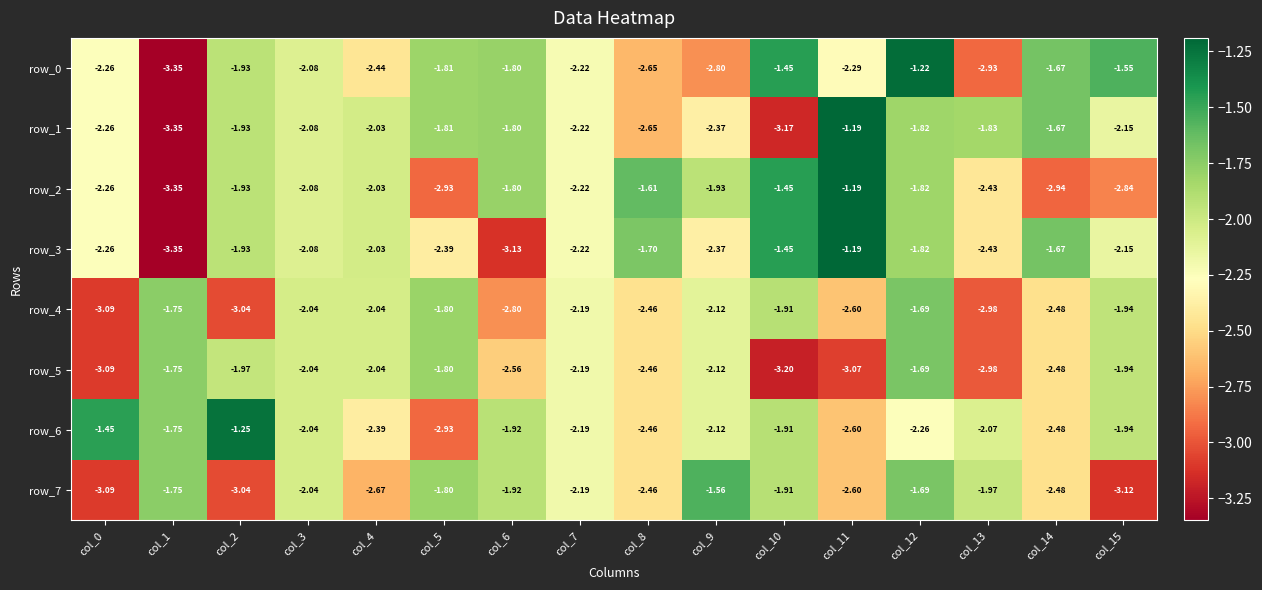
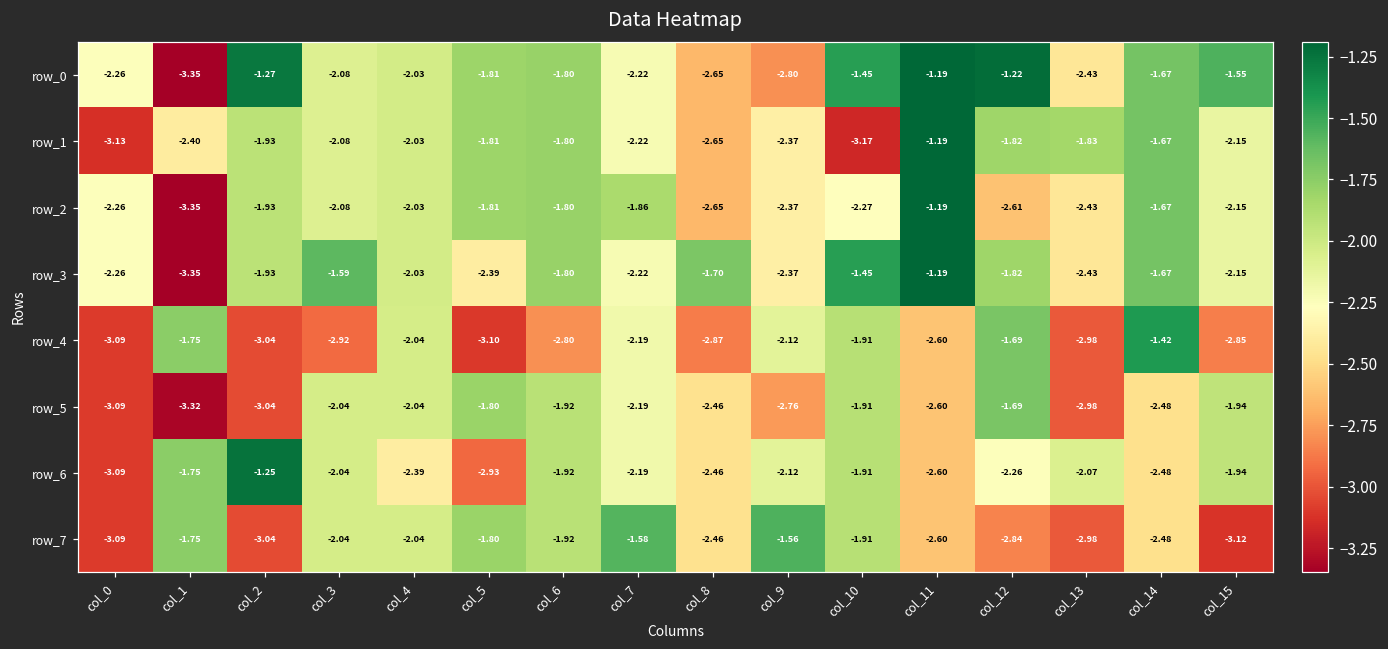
row_0, col_2: -1.93 -> -1.27
row_0, col_4: -2.44 -> -2.03
row_0, col_11: -2.29 -> -1.19
row_0, col_13: -2.93 -> -2.43
row_1, col_0: -2.26 -> -3.13
row_1, col_1: -3.35 -> -2.40
row_2, col_5: -2.93 -> -1.81
row_2, col_7: -2.22 -> -1.86
row_2, col_8: -1.61 -> -2.65
row_2, col_9: -1.93 -> -2.37
row_2, col_10: -1.45 -> -2.27
row_2, col_12: -1.82 -> -2.61
row_2, col_14: -2.94 -> -1.67
row_2, col_15: -2.84 -> -2.15
row_3, col_3: -2.08 -> -1.59
row_3, col_6: -3.13 -> -1.80
row_4, col_3: -2.04 -> -2.92
row_4, col_5: -1.80 -> -3.10
row_4, col_8: -2.46 -> -2.87
row_4, col_14: -2.48 -> -1.42
row_4, col_15: -1.94 -> -2.85
row_5, col_1: -1.75 -> -3.32
row_5, col_2: -1.97 -> -3.04
row_5, col_6: -2.56 -> -1.92
row_5, col_9: -2.12 -> -2.76
row_5, col_10: -3.20 -> -1.91
row_5, col_11: -3.07 -> -2.60
row_6, col_0: -1.45 -> -3.09
row_7, col_4: -2.67 -> -2.04
row_7, col_7: -2.19 -> -1.58
row_7, col_12: -1.69 -> -2.84
row_7, col_13: -1.97 -> -2.98
